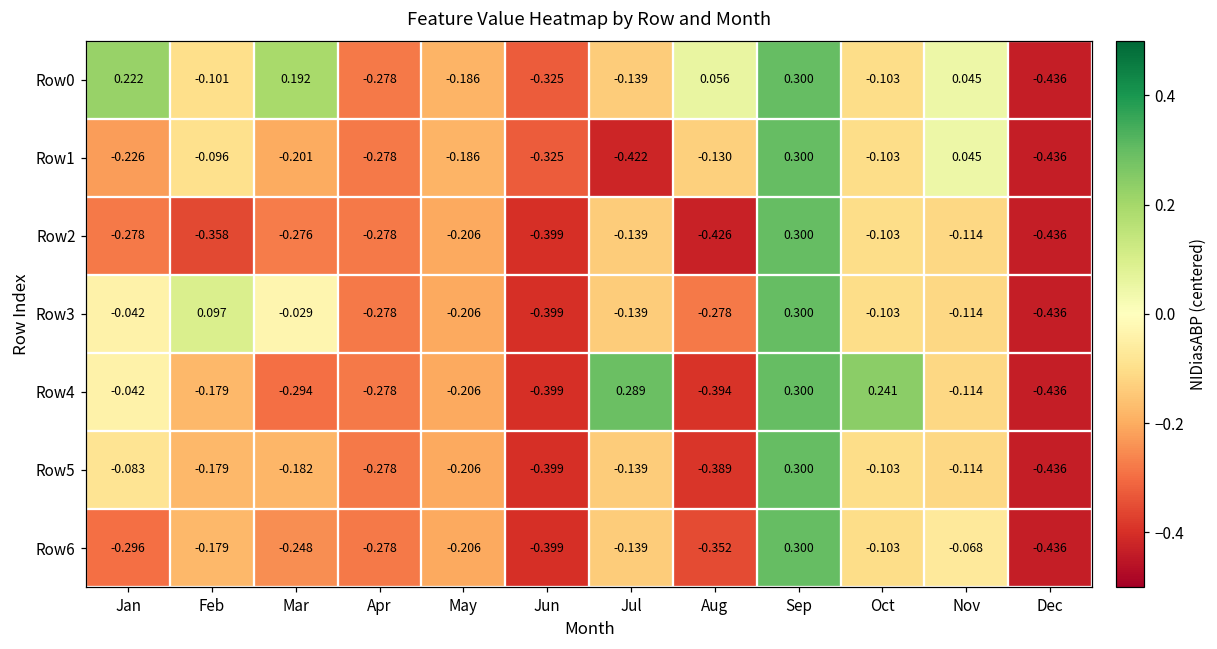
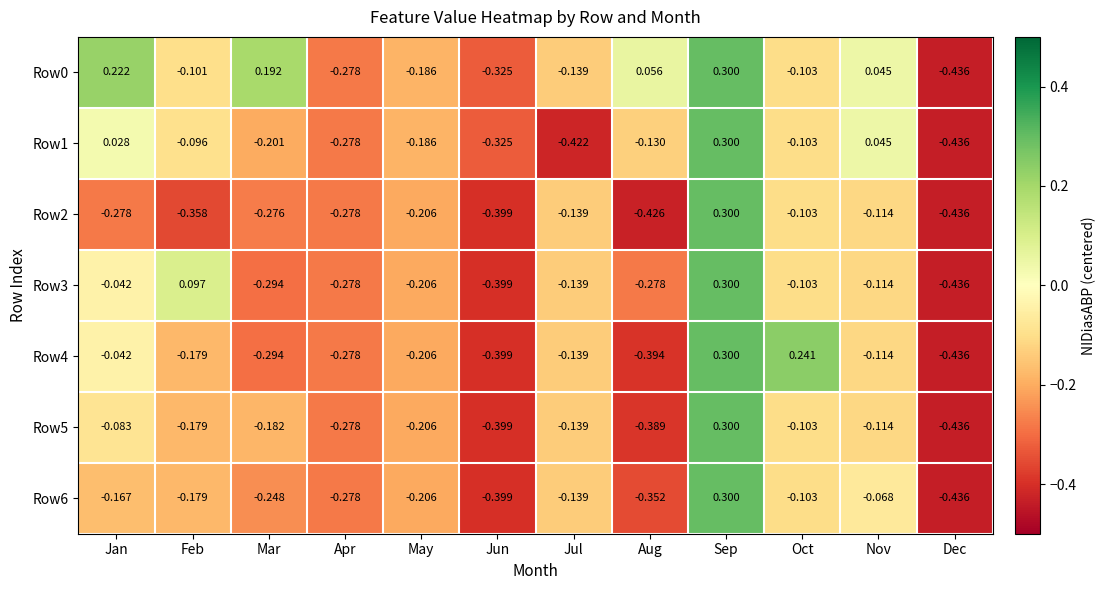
Row1, Jan: -0.226 -> 0.028
Row3, Mar: -0.029 -> -0.294
Row4, Jul: 0.289 -> -0.139
Row6, Jan: -0.296 -> -0.167
